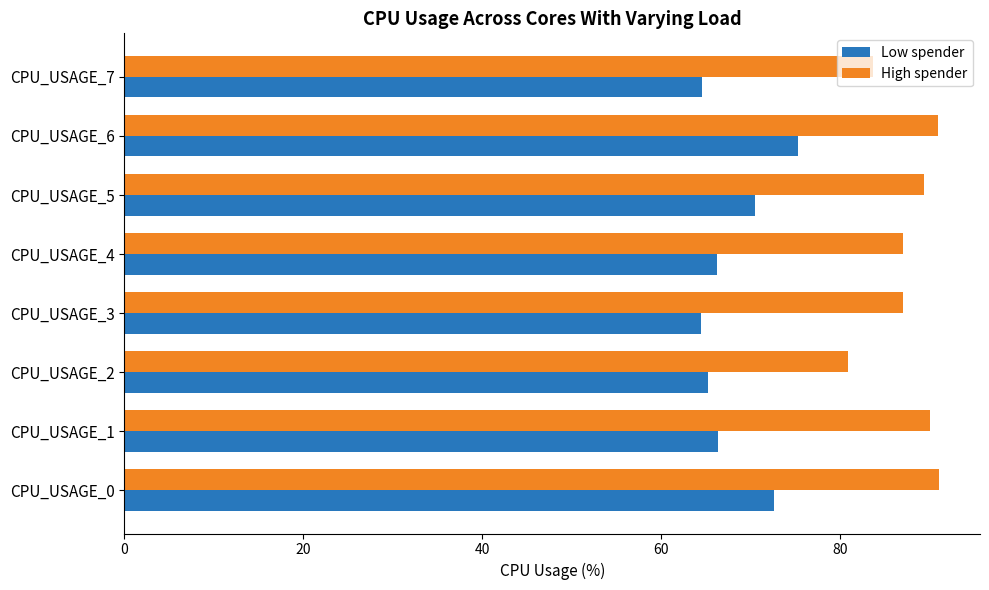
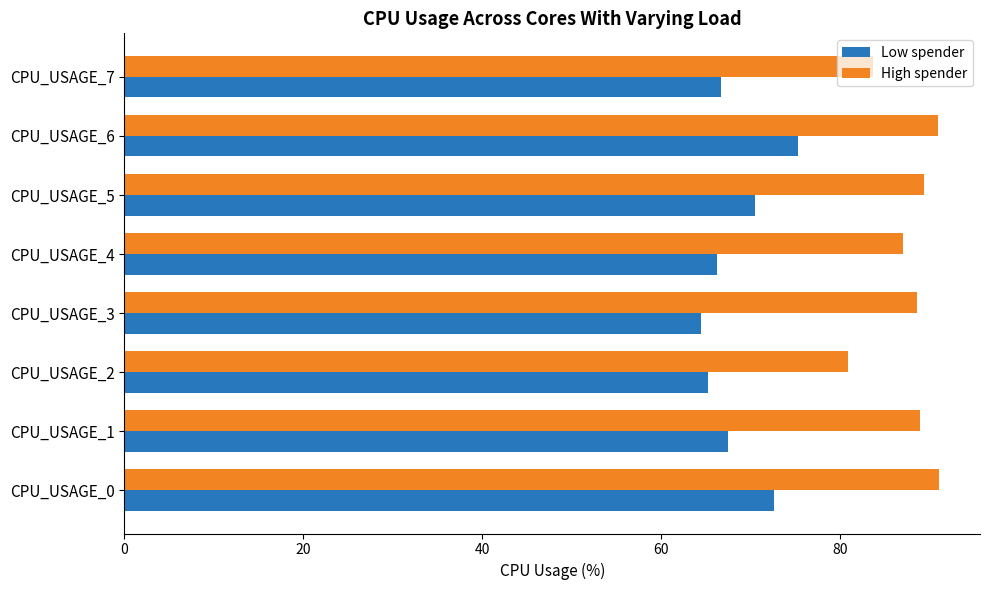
Low spender, CPU_USAGE_7: 65 -> 67
High spender, CPU_USAGE_3: 87 -> 89
High spender, CPU_USAGE_1: 90 -> 89
Low spender, CPU_USAGE_1: 66 -> 68
